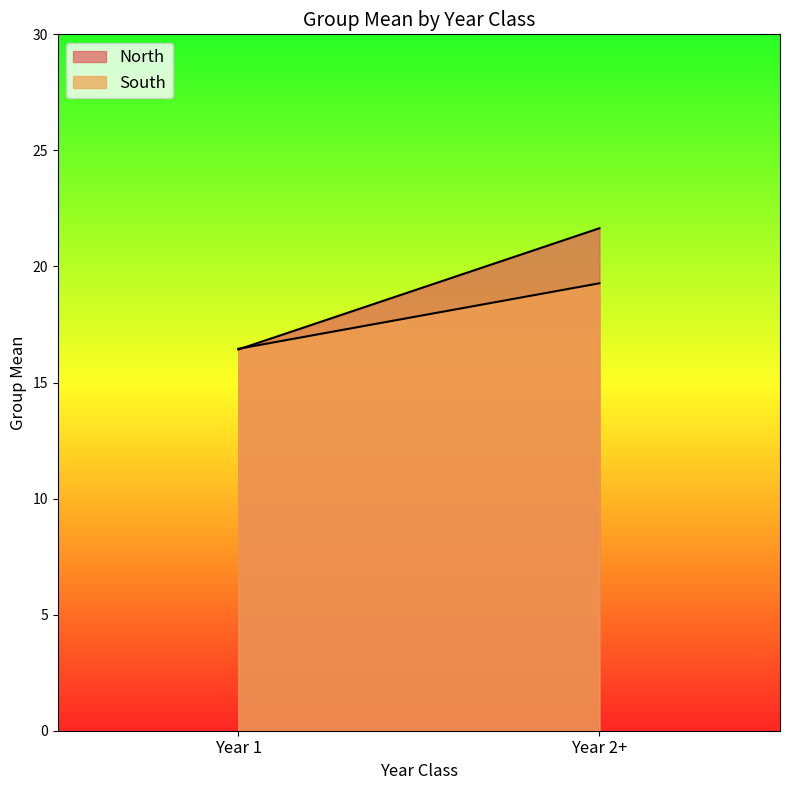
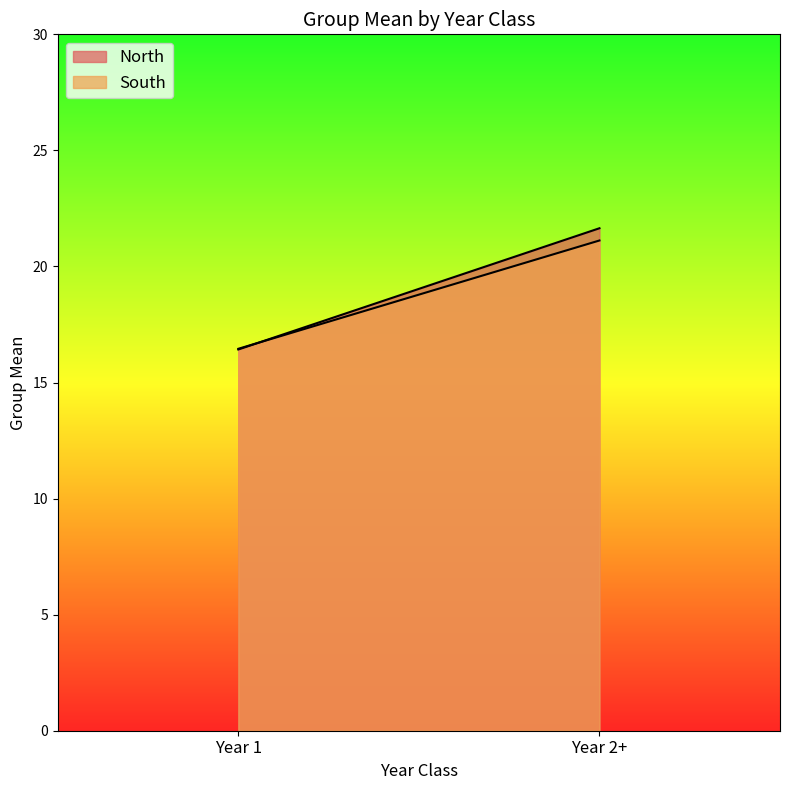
South, Year 2+: 19.3 -> 21.1
